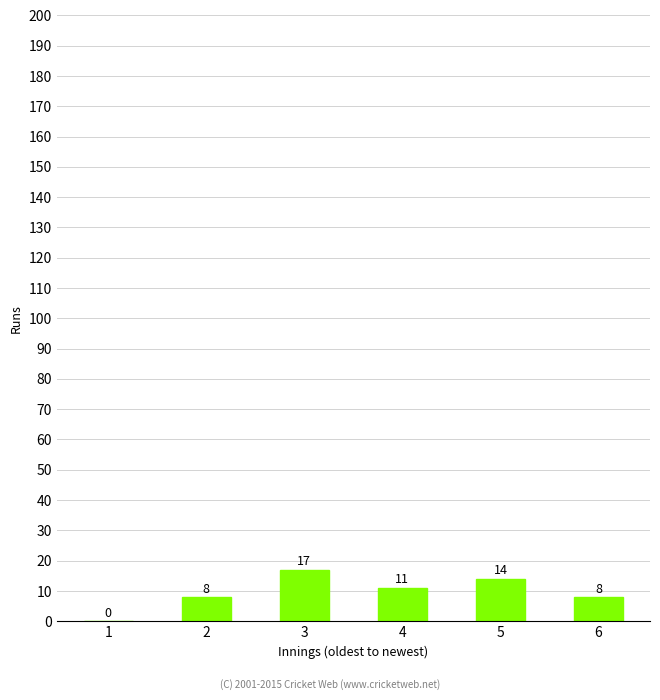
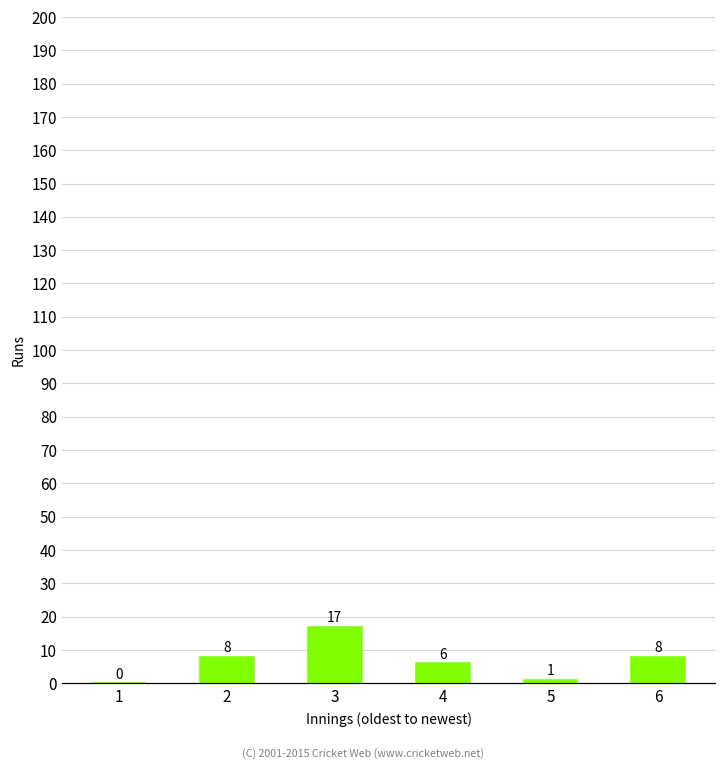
4: 11 -> 6
5: 14 -> 1
